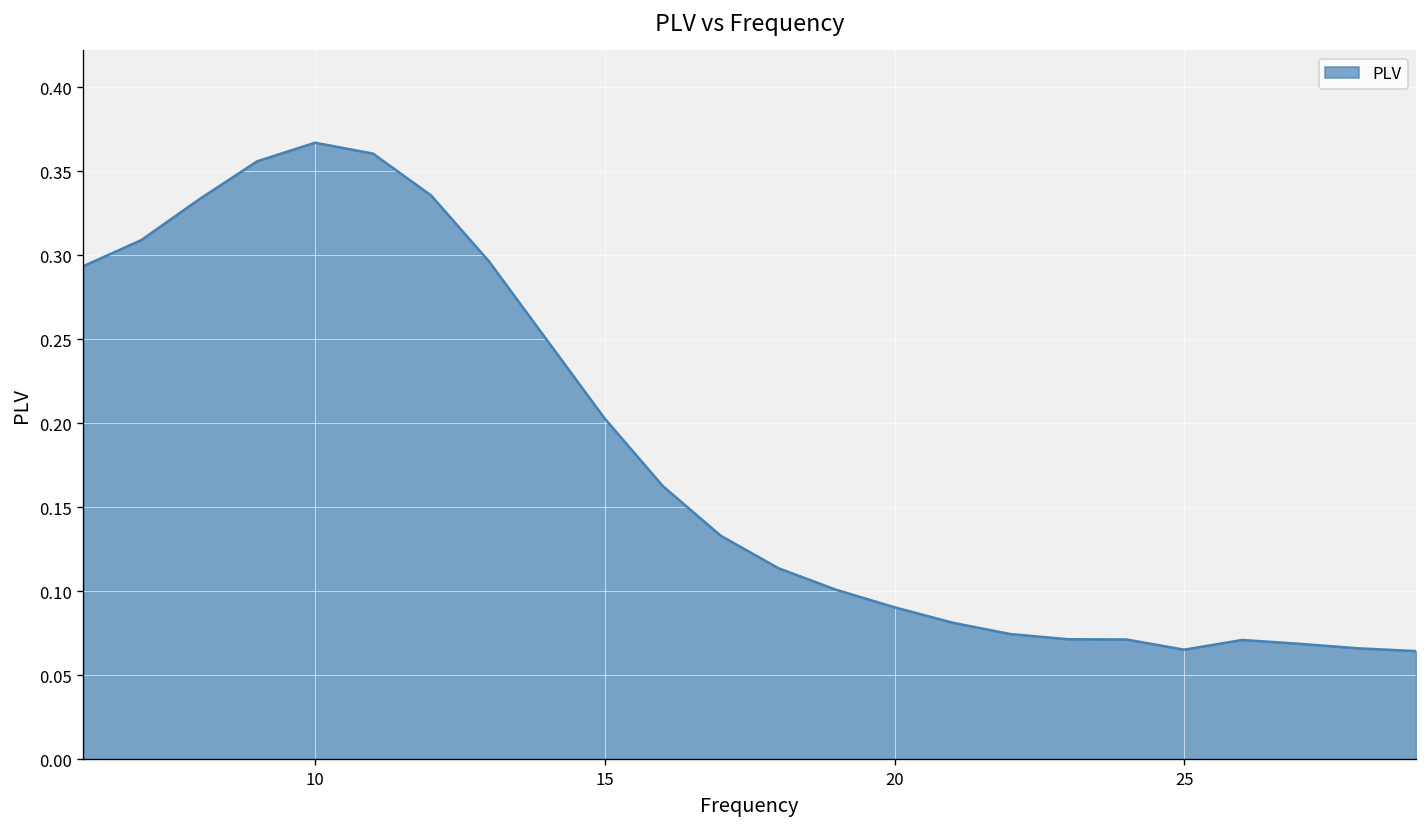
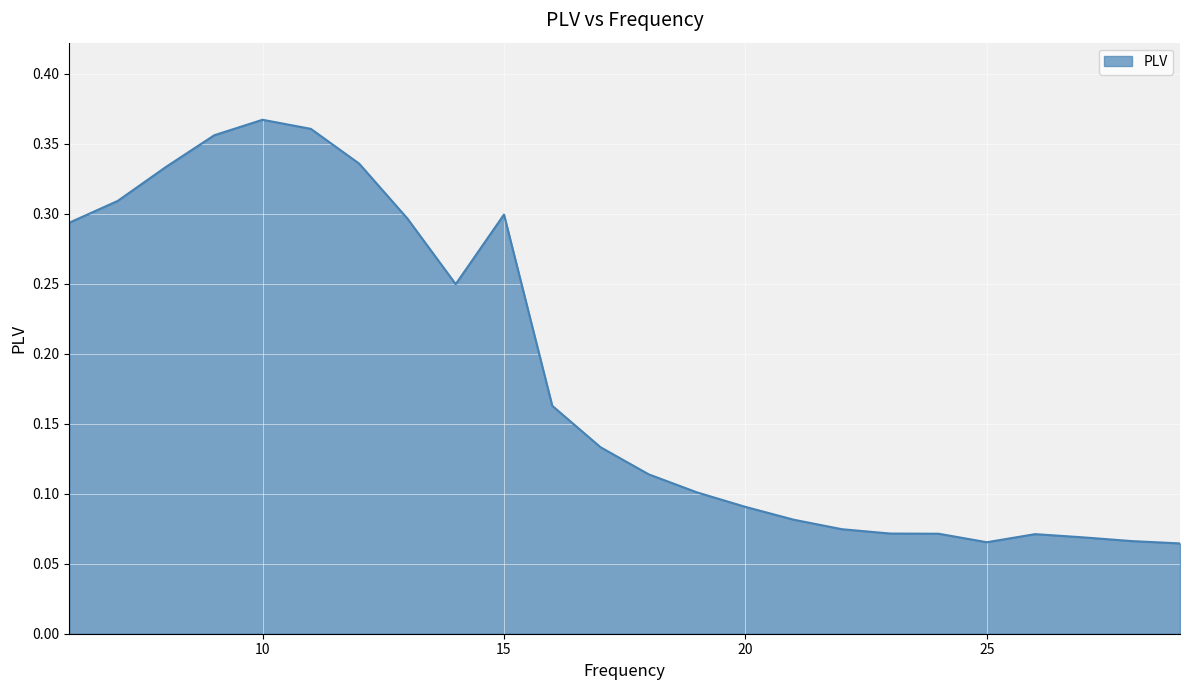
15: 0.203 -> 0.299
